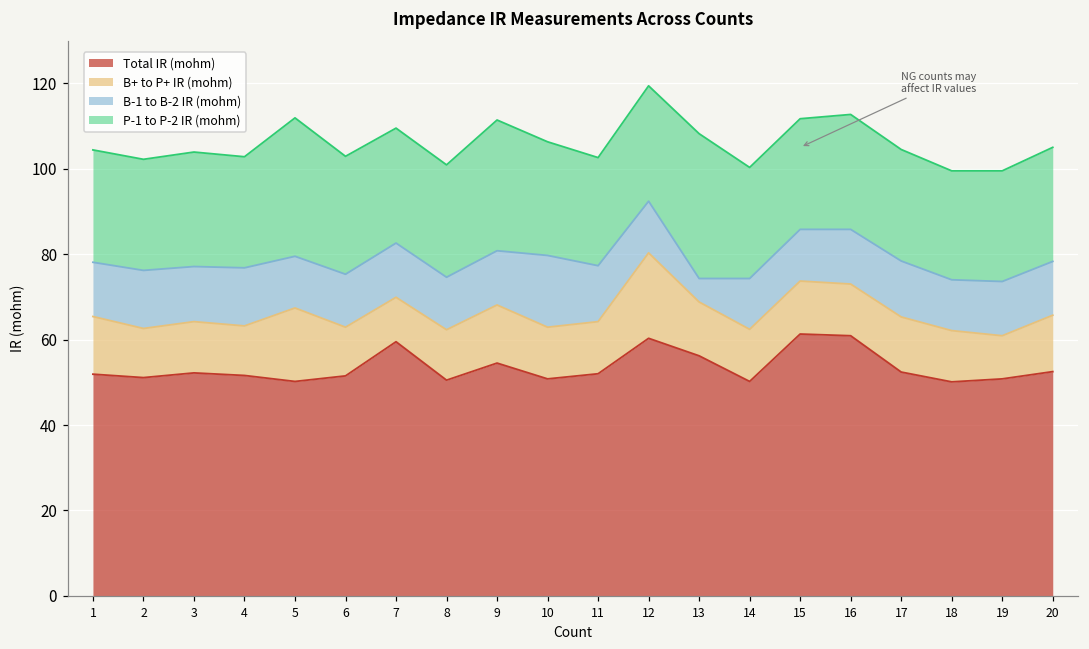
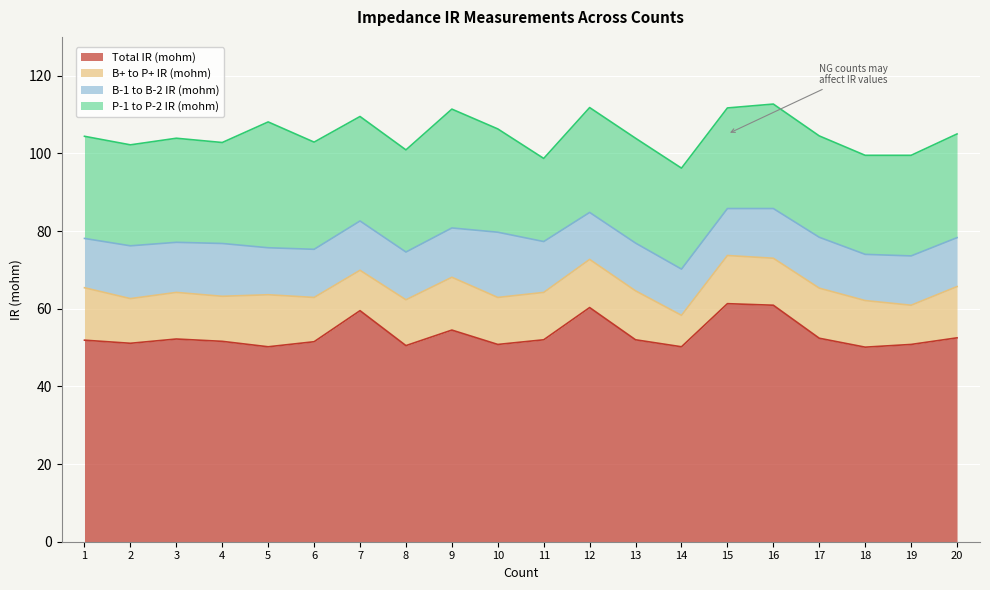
B+ to P+ IR (mohm), 5: 17 -> 13
P-1 to P-2 IR (mohm), 11: 25 -> 21
B+ to P+ IR (mohm), 12: 20 -> 12
Total IR (mohm), 13: 56 -> 52
B-1 to B-2 IR (mohm), 13: 6 -> 12
P-1 to P-2 IR (mohm), 13: 34 -> 27
B+ to P+ IR (mohm), 14: 12 -> 8
